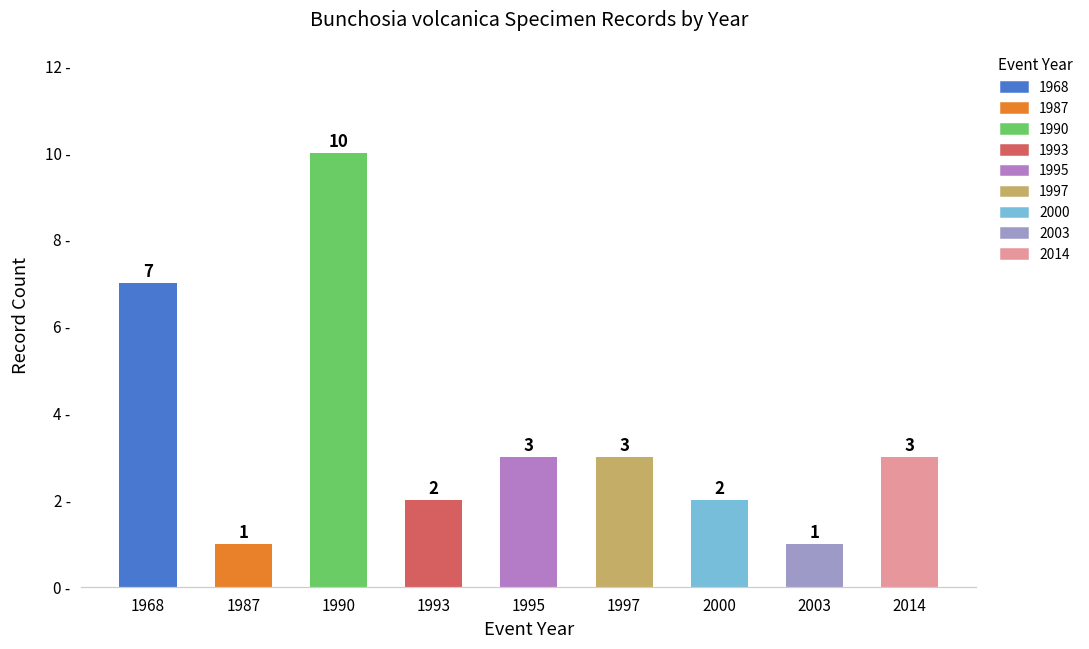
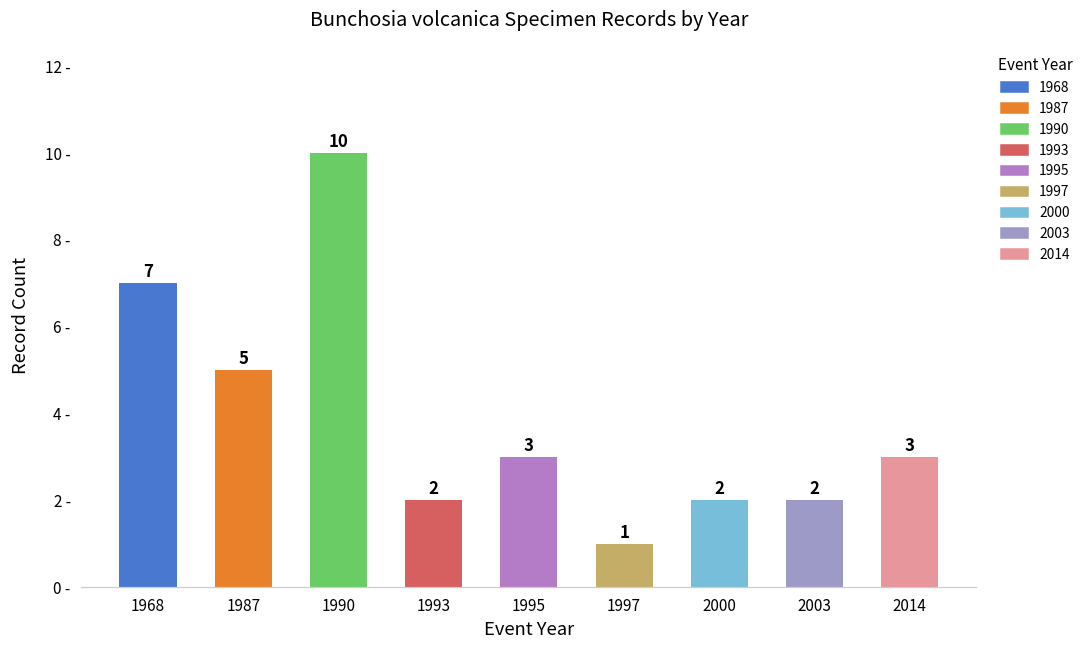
1987: 1 -> 5
1997: 3 -> 1
2003: 1 -> 2
